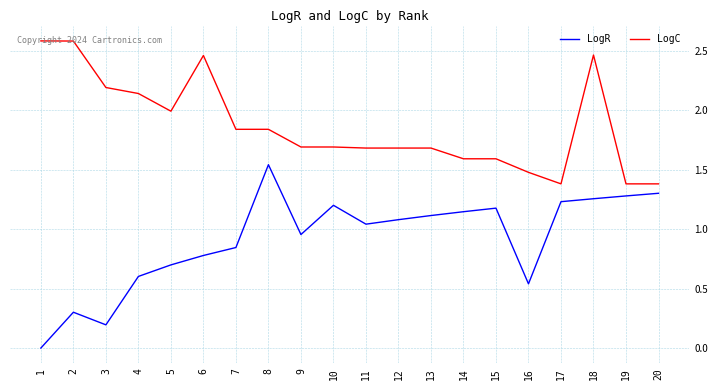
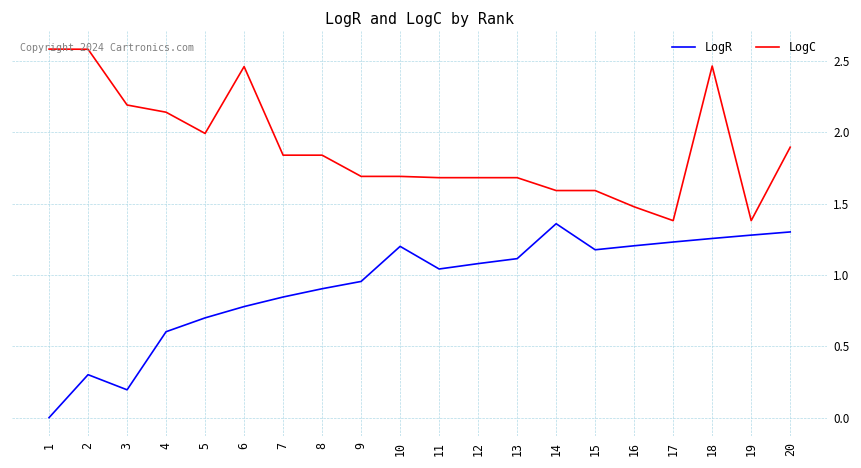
LogR, 8: 1.54 -> 0.90
LogR, 14: 1.15 -> 1.36
LogR, 16: 0.54 -> 1.20
LogC, 20: 1.38 -> 1.89
